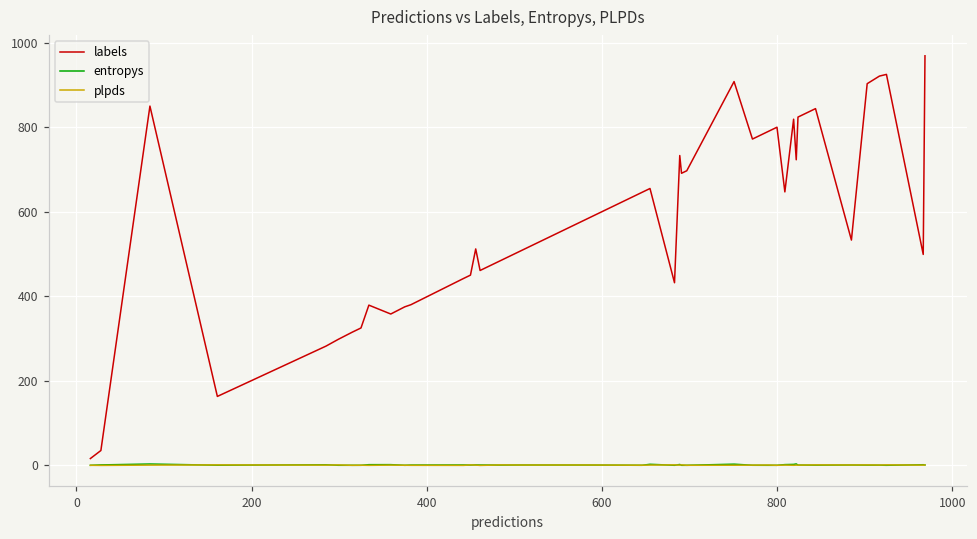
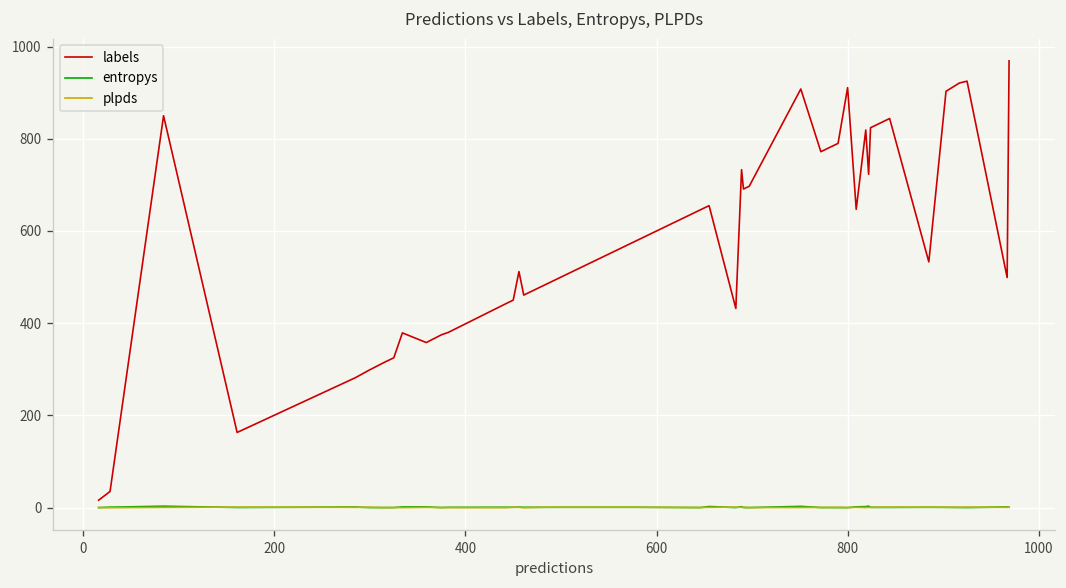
labels, 800: 800 -> 910
